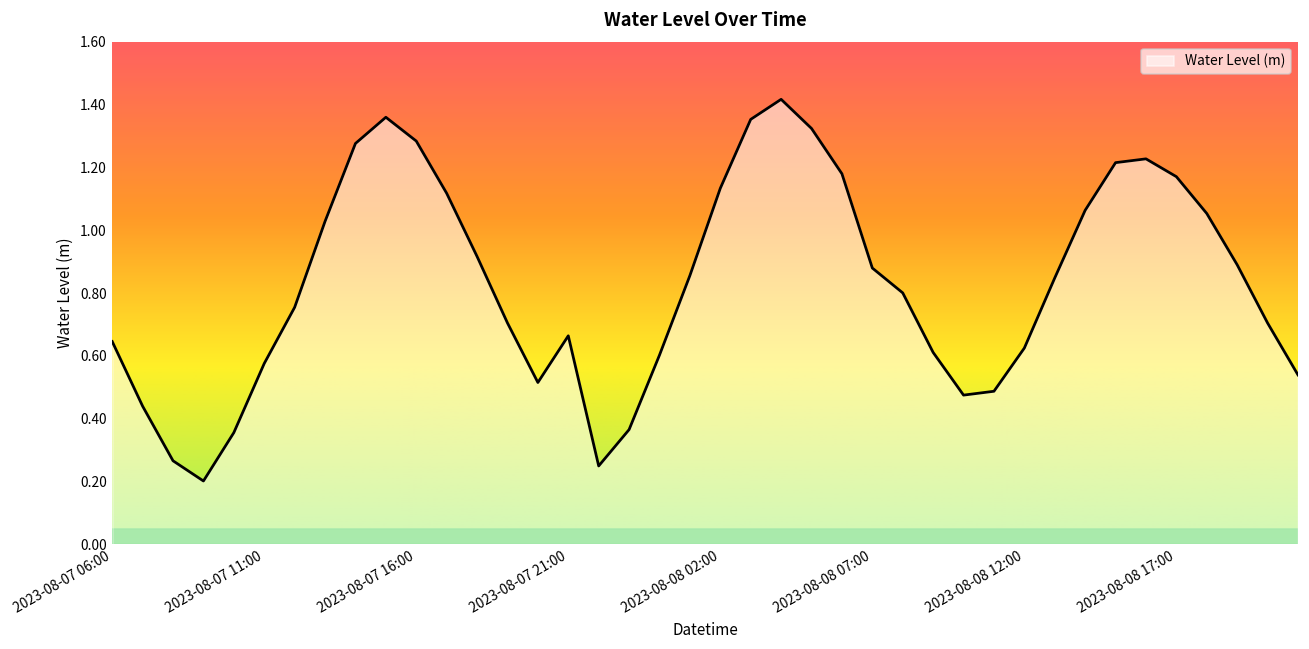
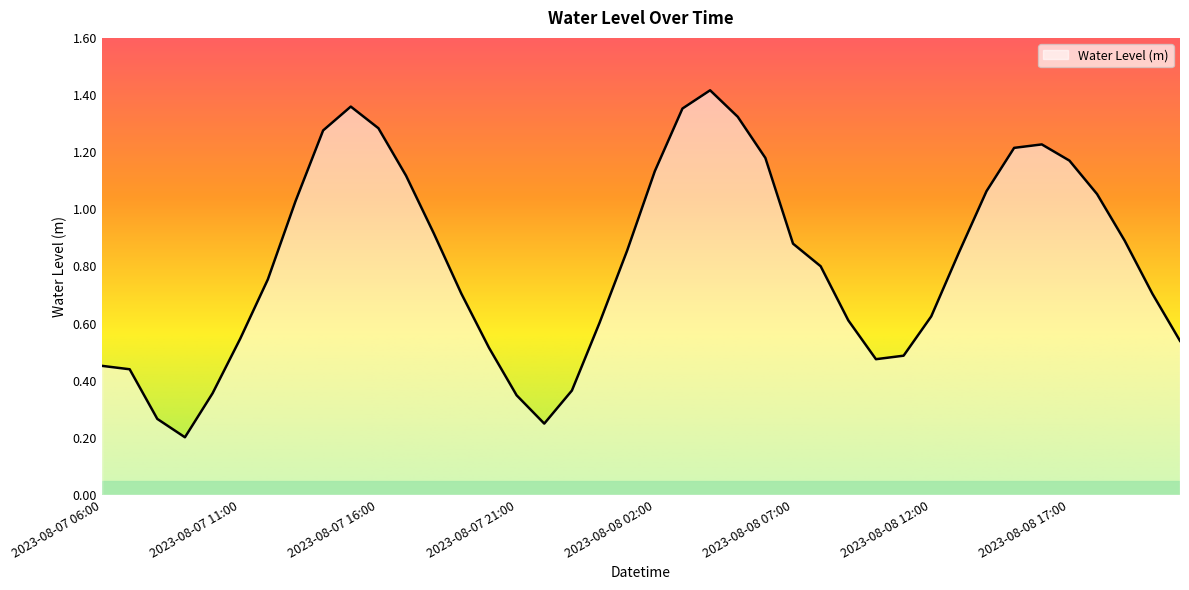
2023-08-07 06:00: 0.65 -> 0.45
2023-08-07 11:00: 0.58 -> 0.55
2023-08-07 21:00: 0.66 -> 0.35
